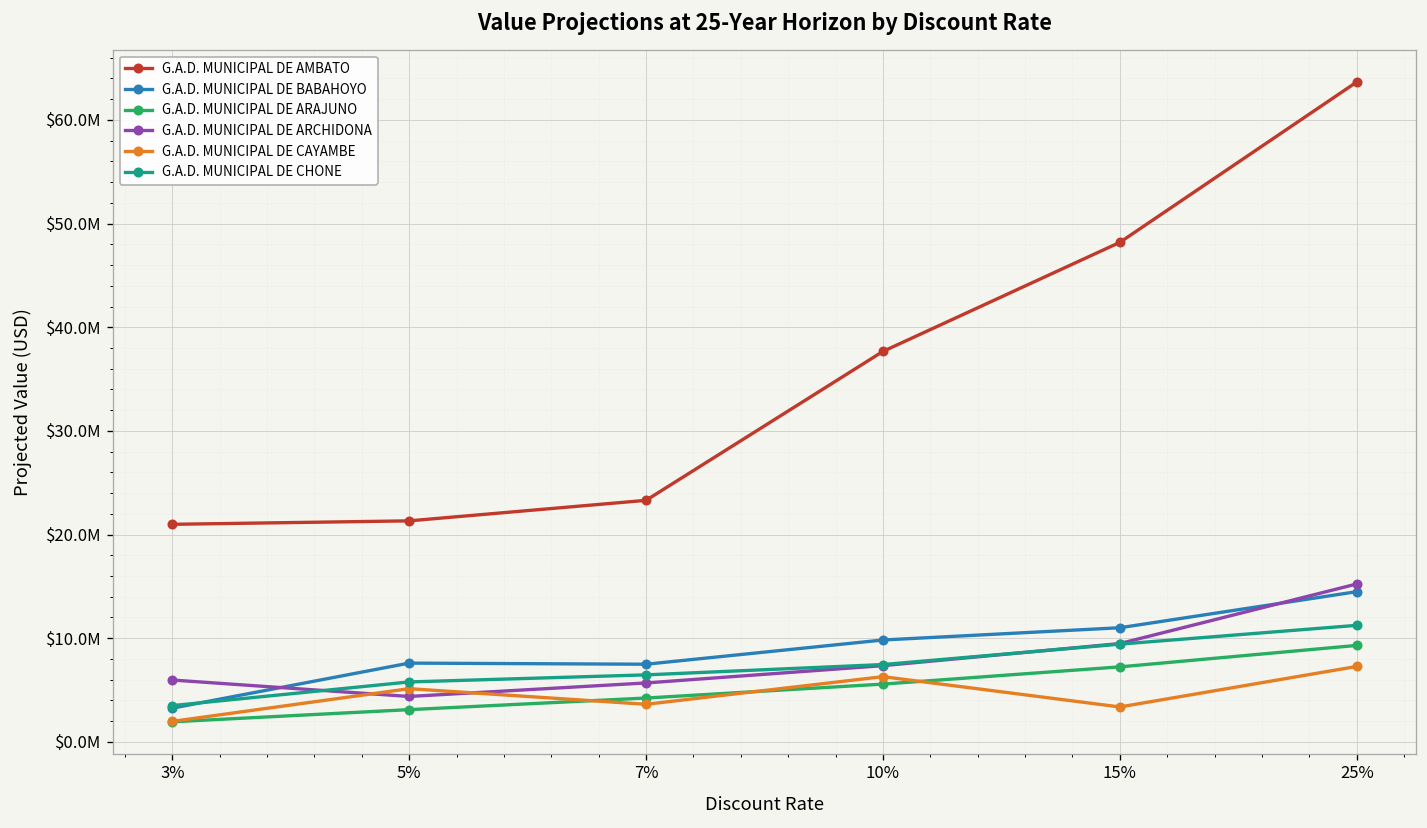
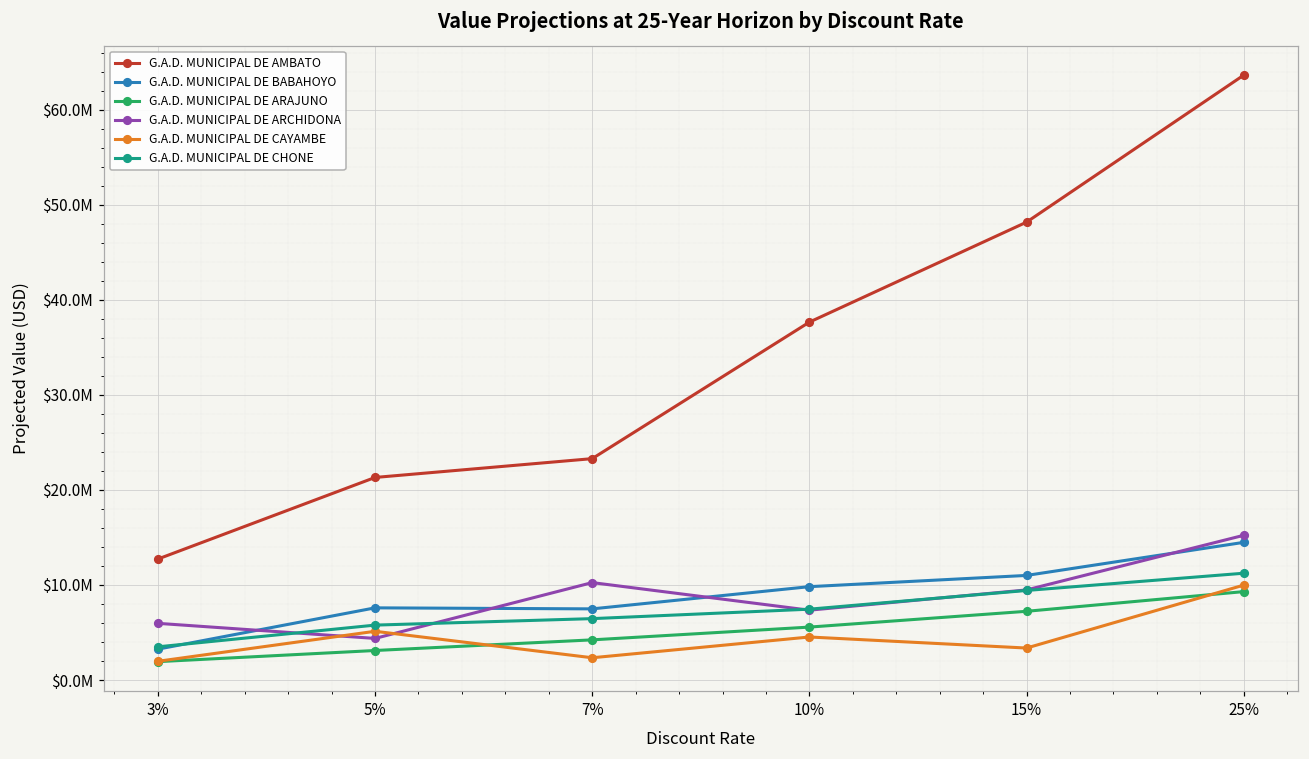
G.A.D. MUNICIPAL DE AMBATO, 3%: $21000000 -> $13000000
G.A.D. MUNICIPAL DE ARCHIDONA, 7%: $6000000 -> $10000000
G.A.D. MUNICIPAL DE CAYAMBE, 7%: $4000000 -> $2000000
G.A.D. MUNICIPAL DE CAYAMBE, 10%: $6000000 -> $5000000
G.A.D. MUNICIPAL DE CAYAMBE, 25%: $7000000 -> $10000000
